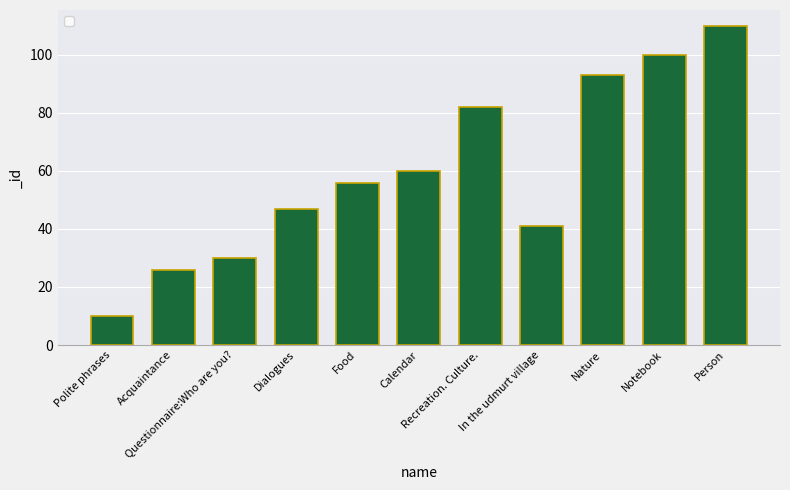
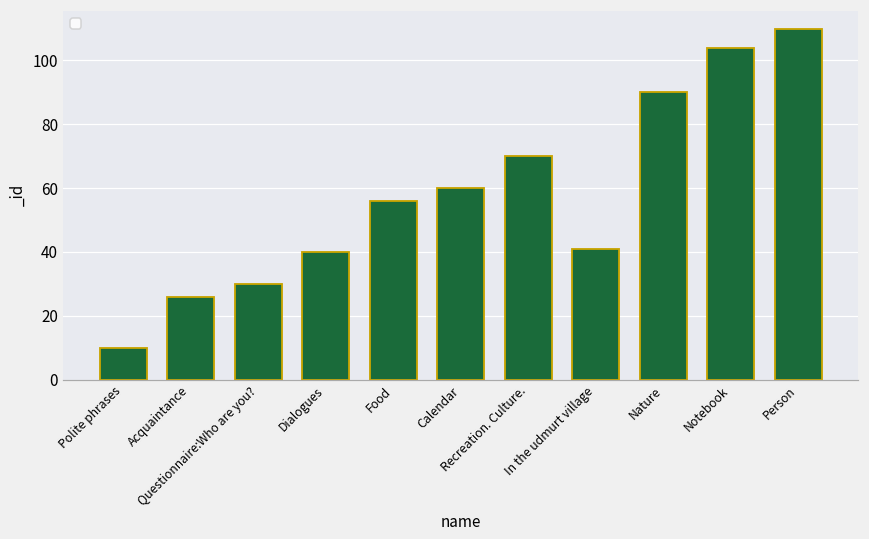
Dialogues: 47 -> 40
Recreation. Culture.: 82 -> 70
Nature: 93 -> 90
Notebook: 100 -> 104
